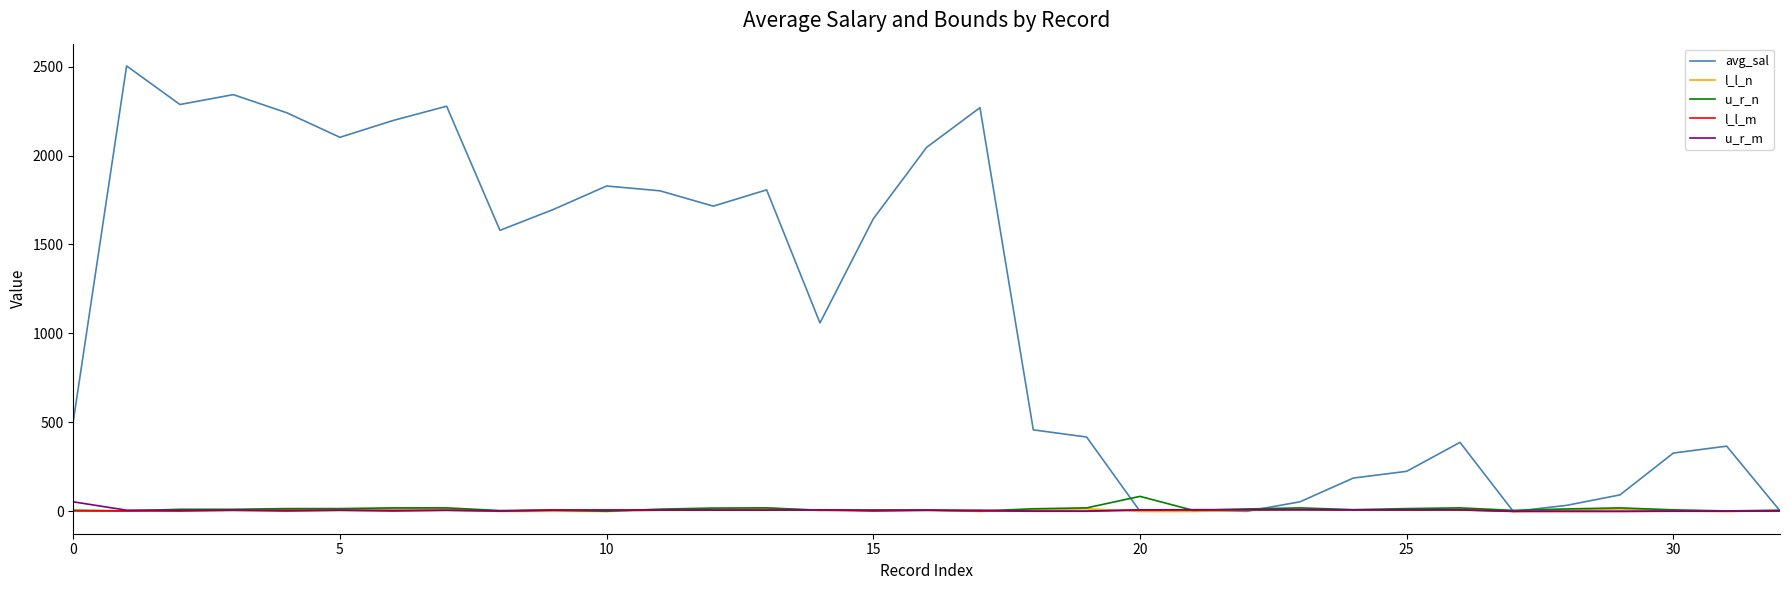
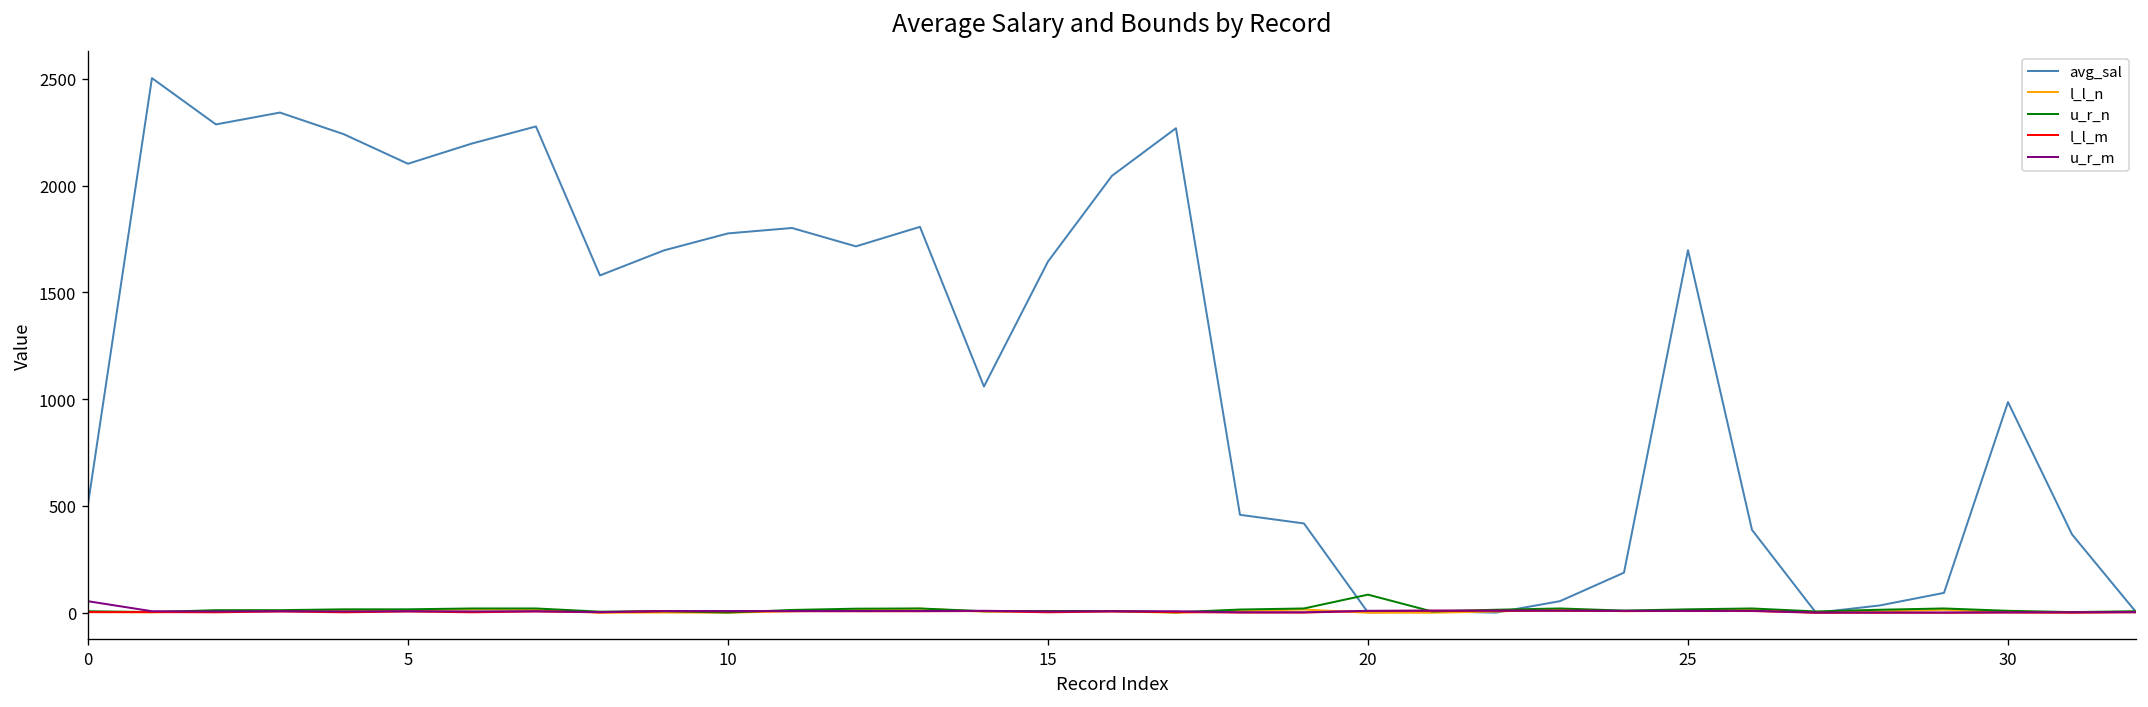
avg_sal, 10: 1830 -> 1780
avg_sal, 25: 230 -> 1700
avg_sal, 30: 330 -> 990
